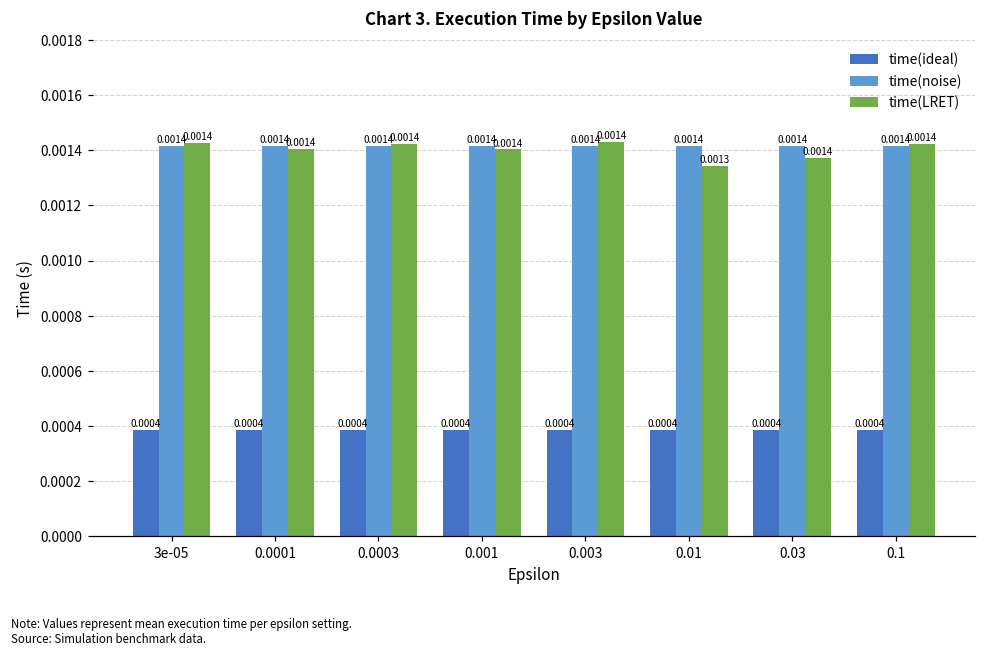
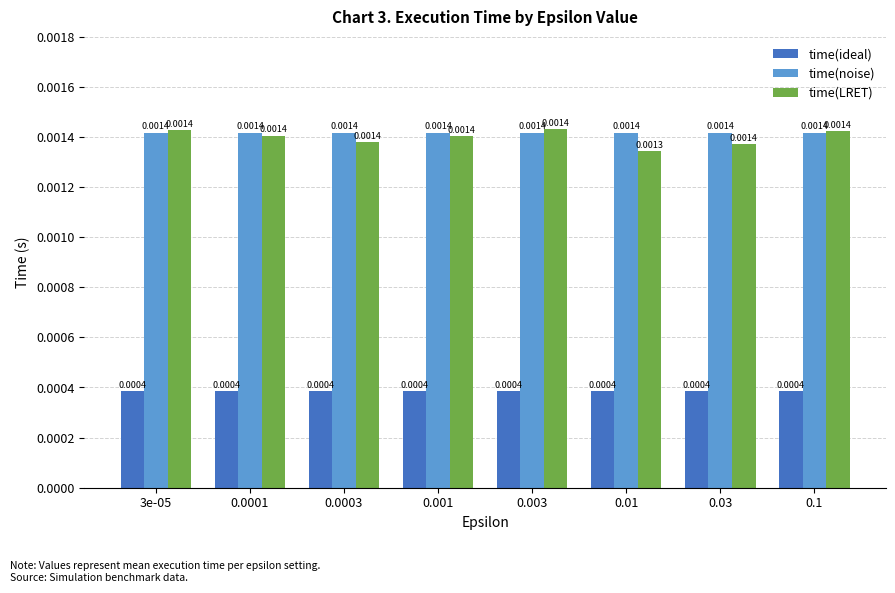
time(LRET), 0.0003: 0.00142 -> 0.00138
